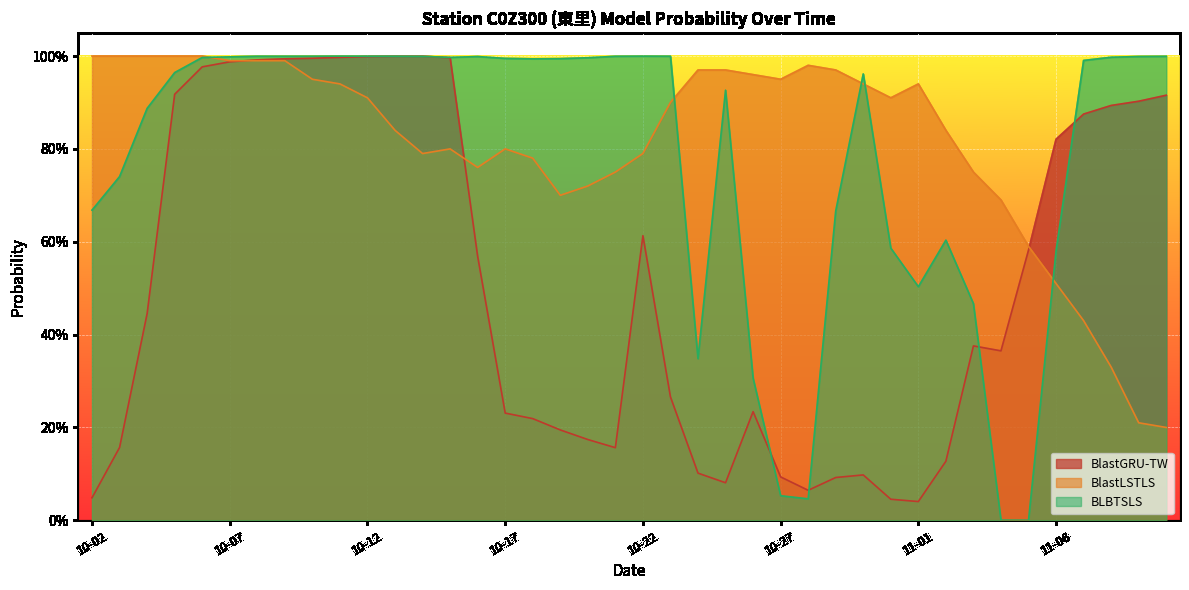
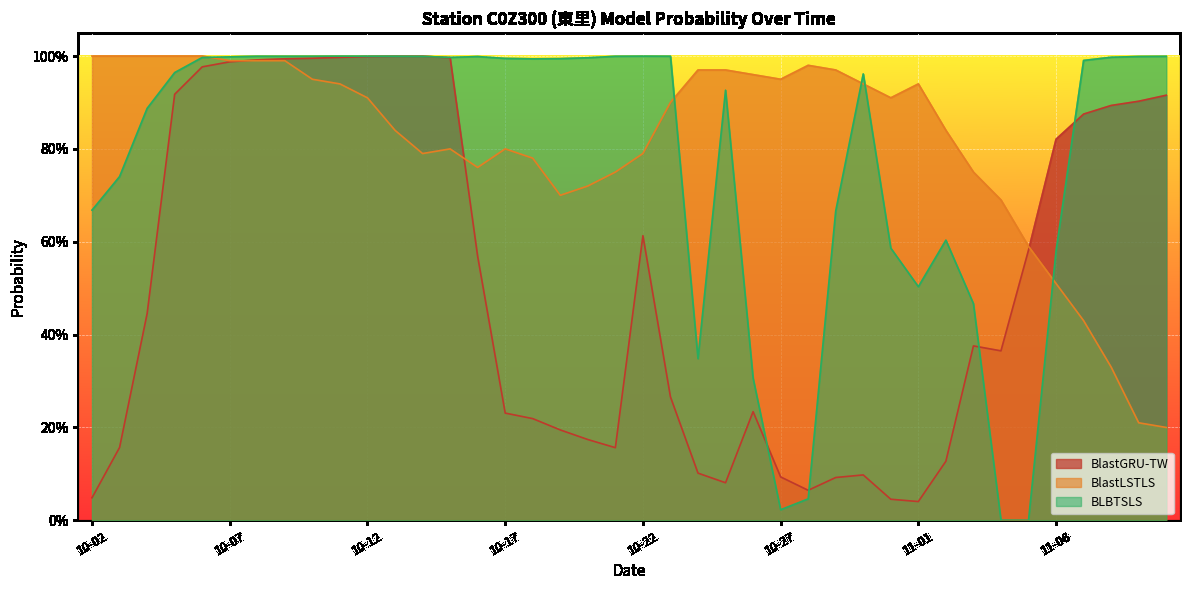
BLBTSLS, 10-27: 5% -> 2%
